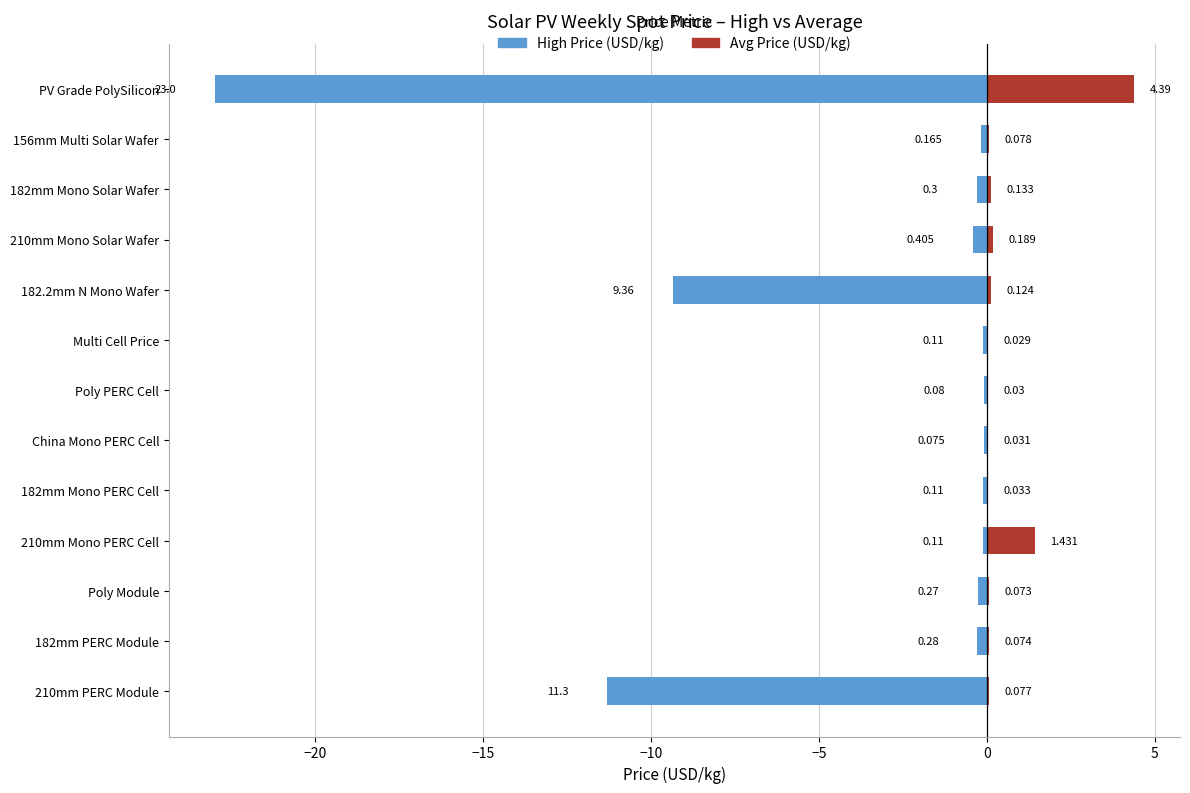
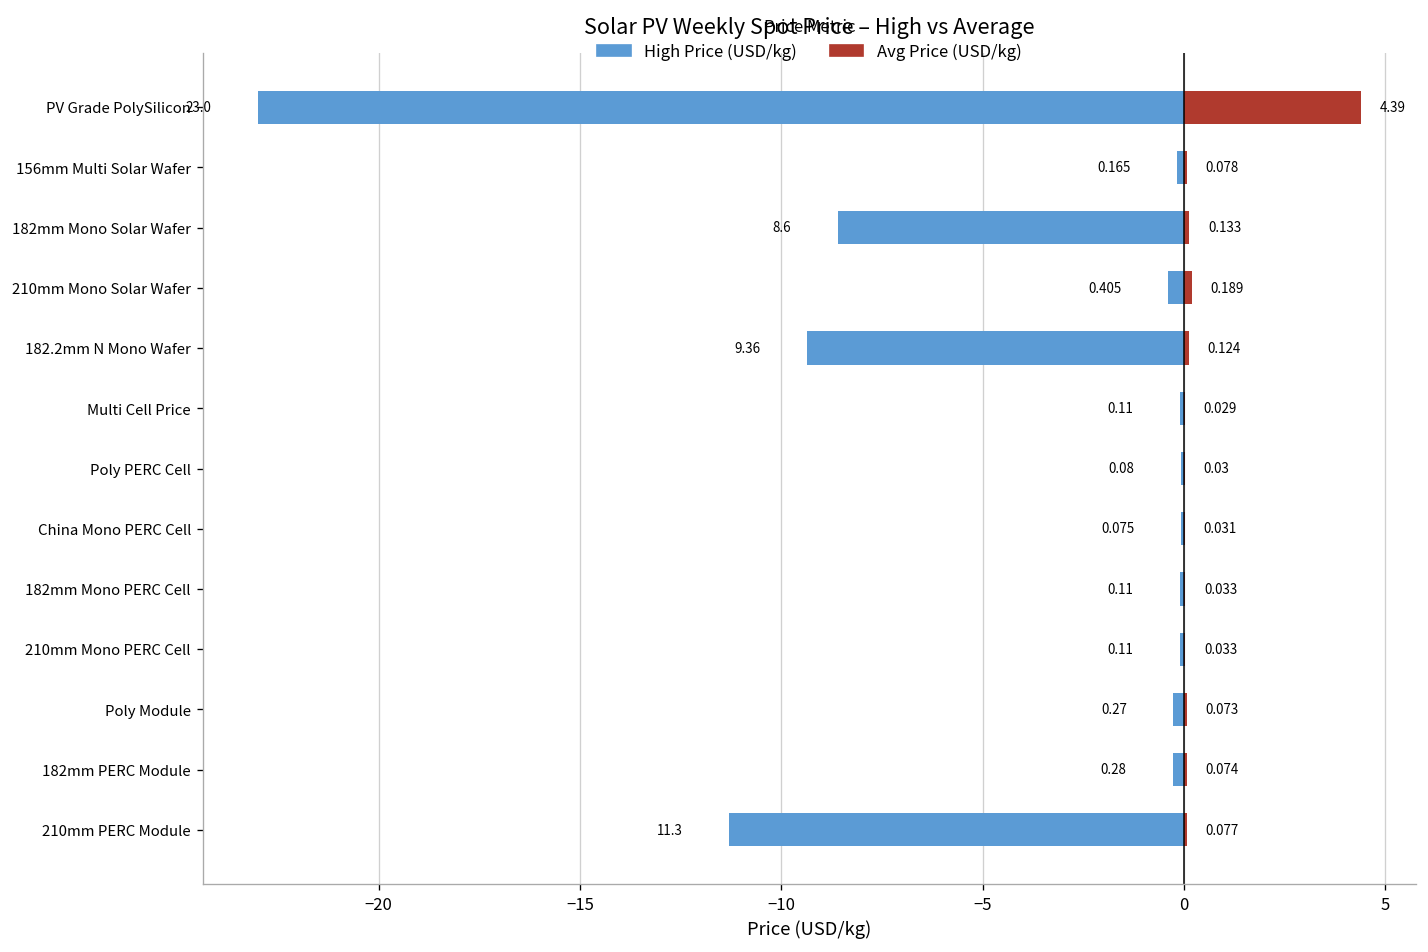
High Price (USD/kg), 182mm Mono Solar Wafer: 0.3 -> 8.6
Avg Price (USD/kg), 210mm Mono PERC Cell: 1.431 -> 0.033
